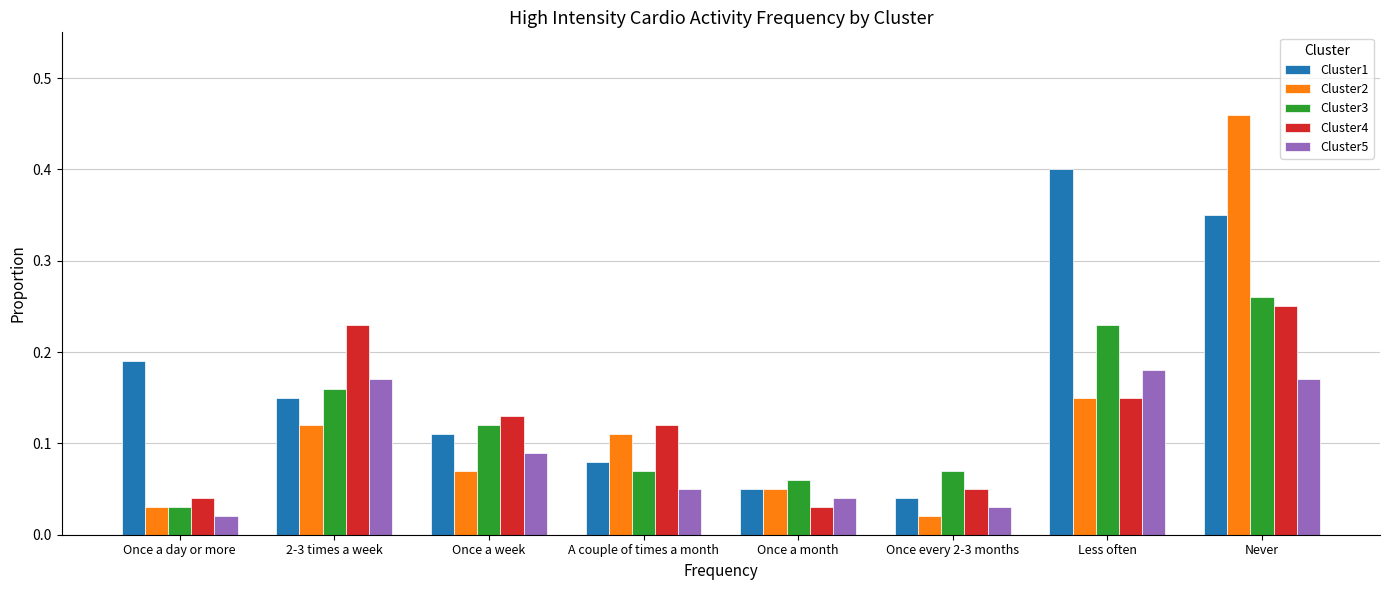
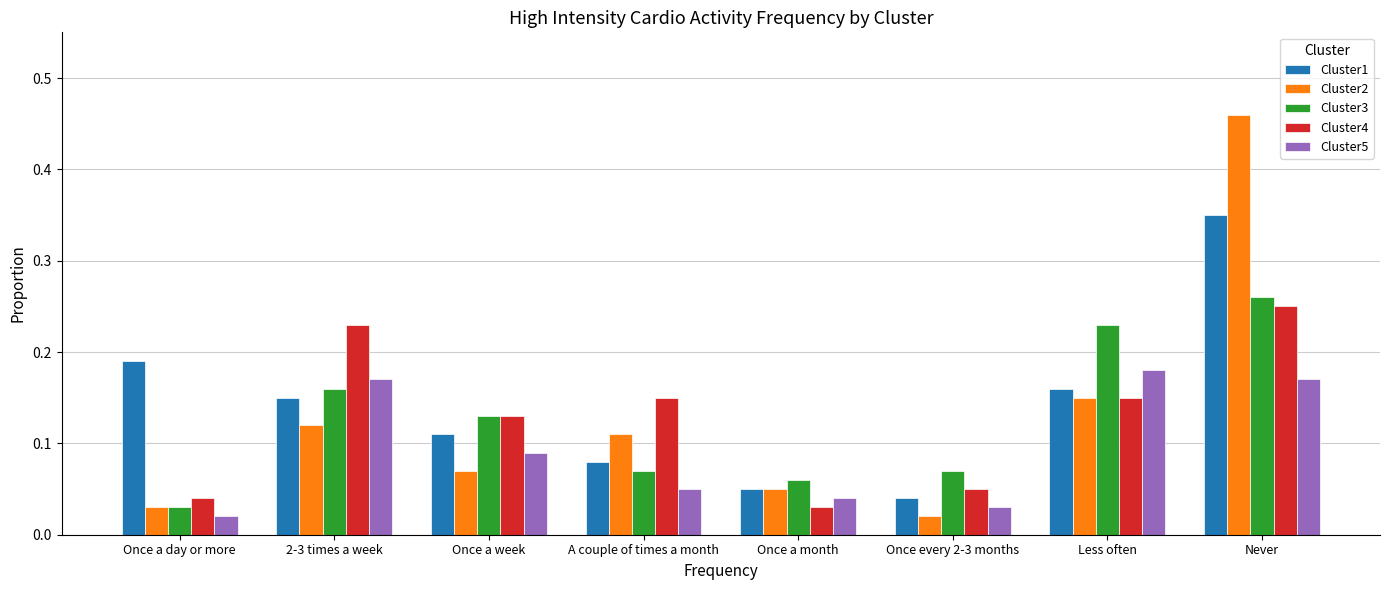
Cluster3, Once a week: 0.12 -> 0.13
Cluster4, A couple of times a month: 0.12 -> 0.15
Cluster1, Less often: 0.40 -> 0.16
